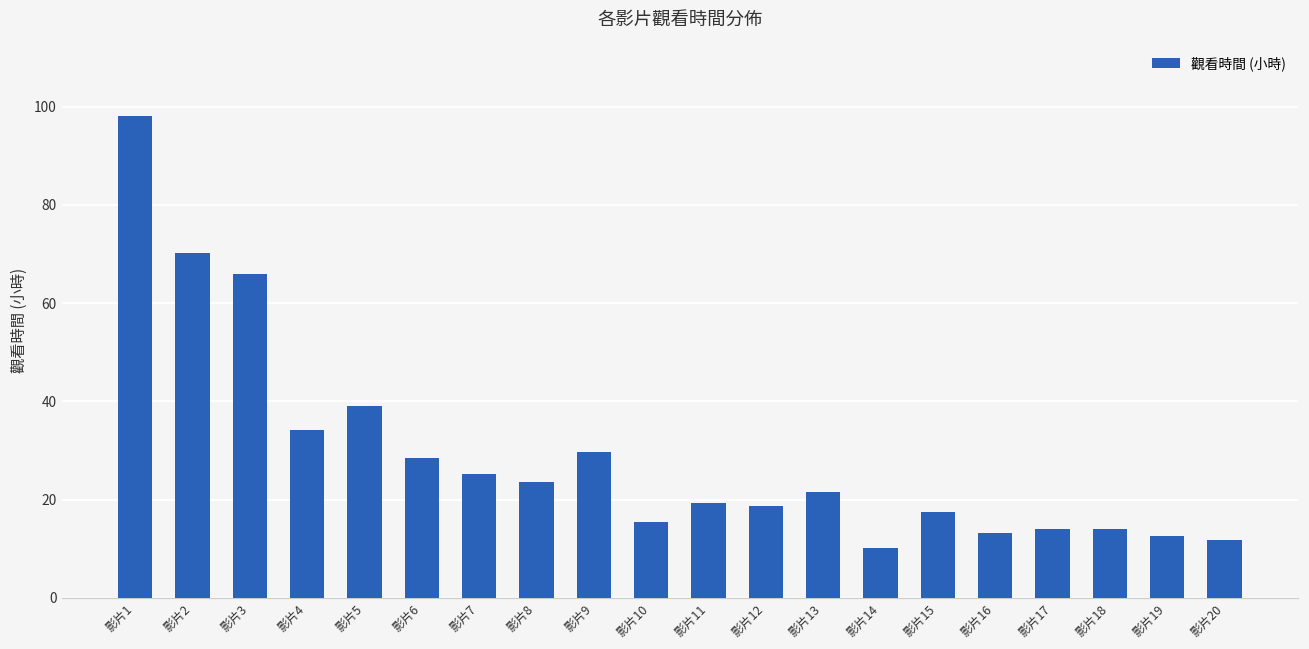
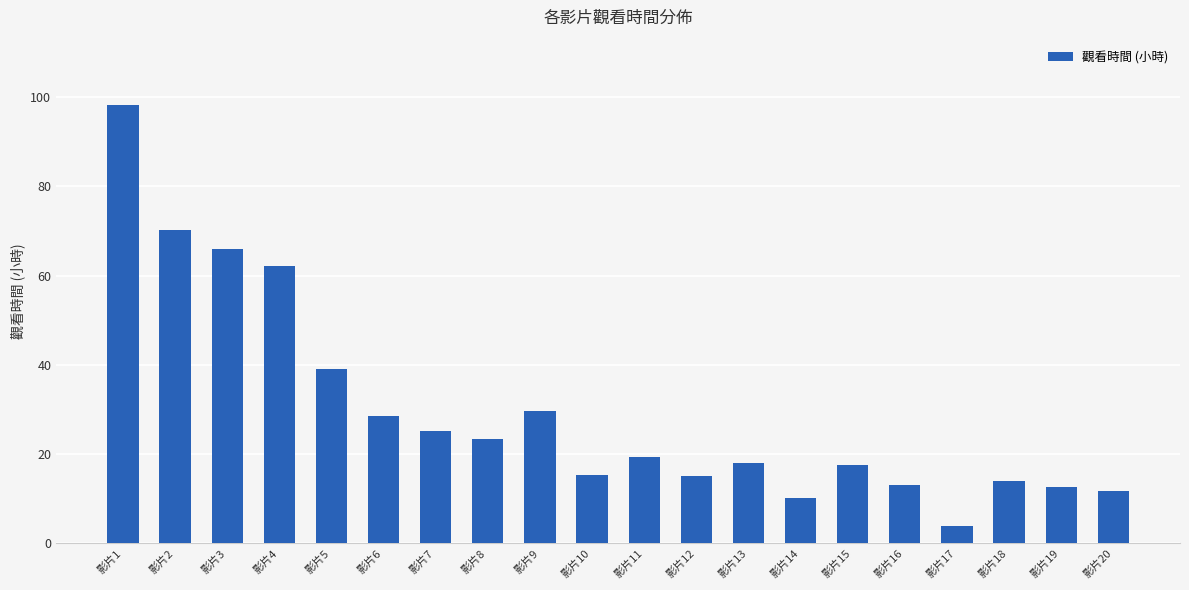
影片4: 34 -> 62
影片12: 19 -> 15
影片13: 22 -> 18
影片17: 14 -> 4
